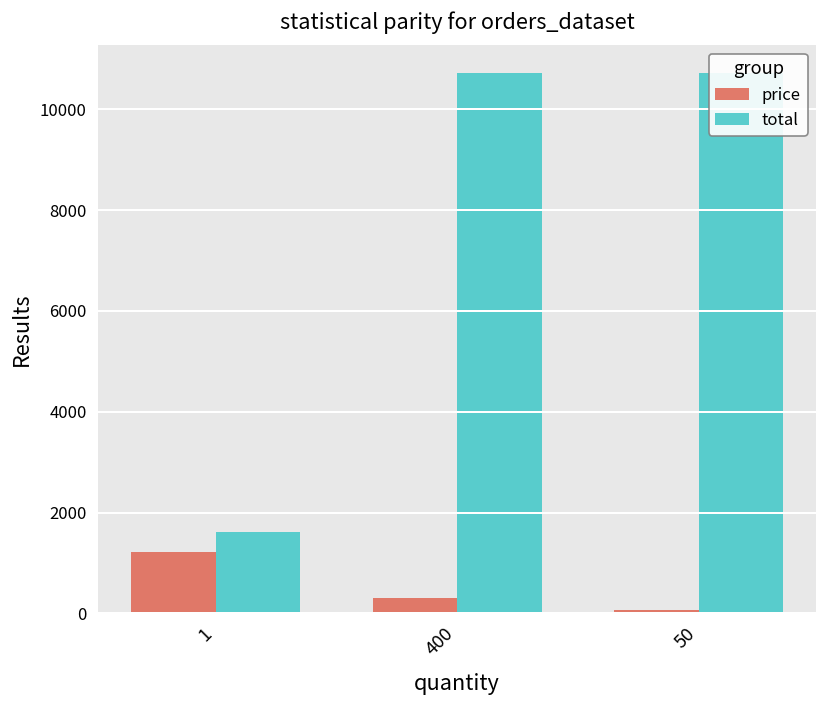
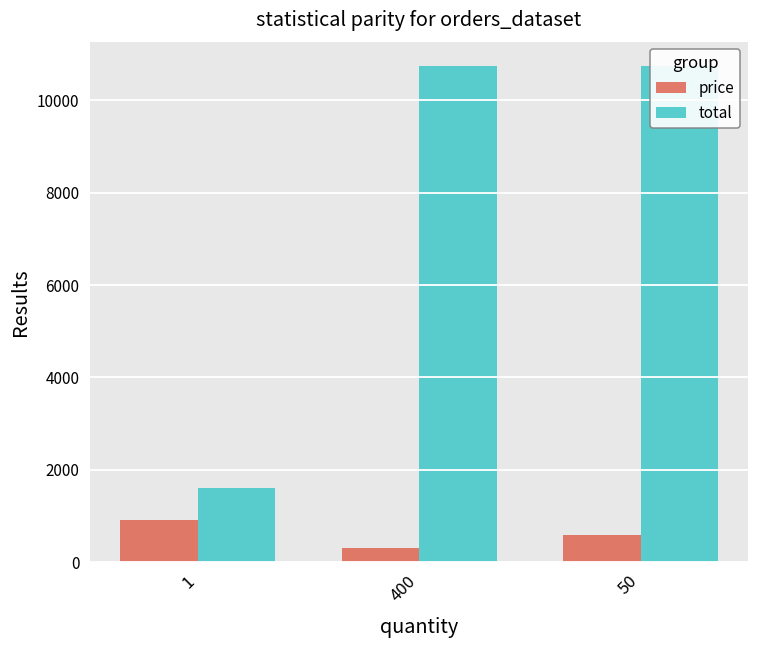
price, 1: 1200 -> 900
price, 50: 100 -> 600
